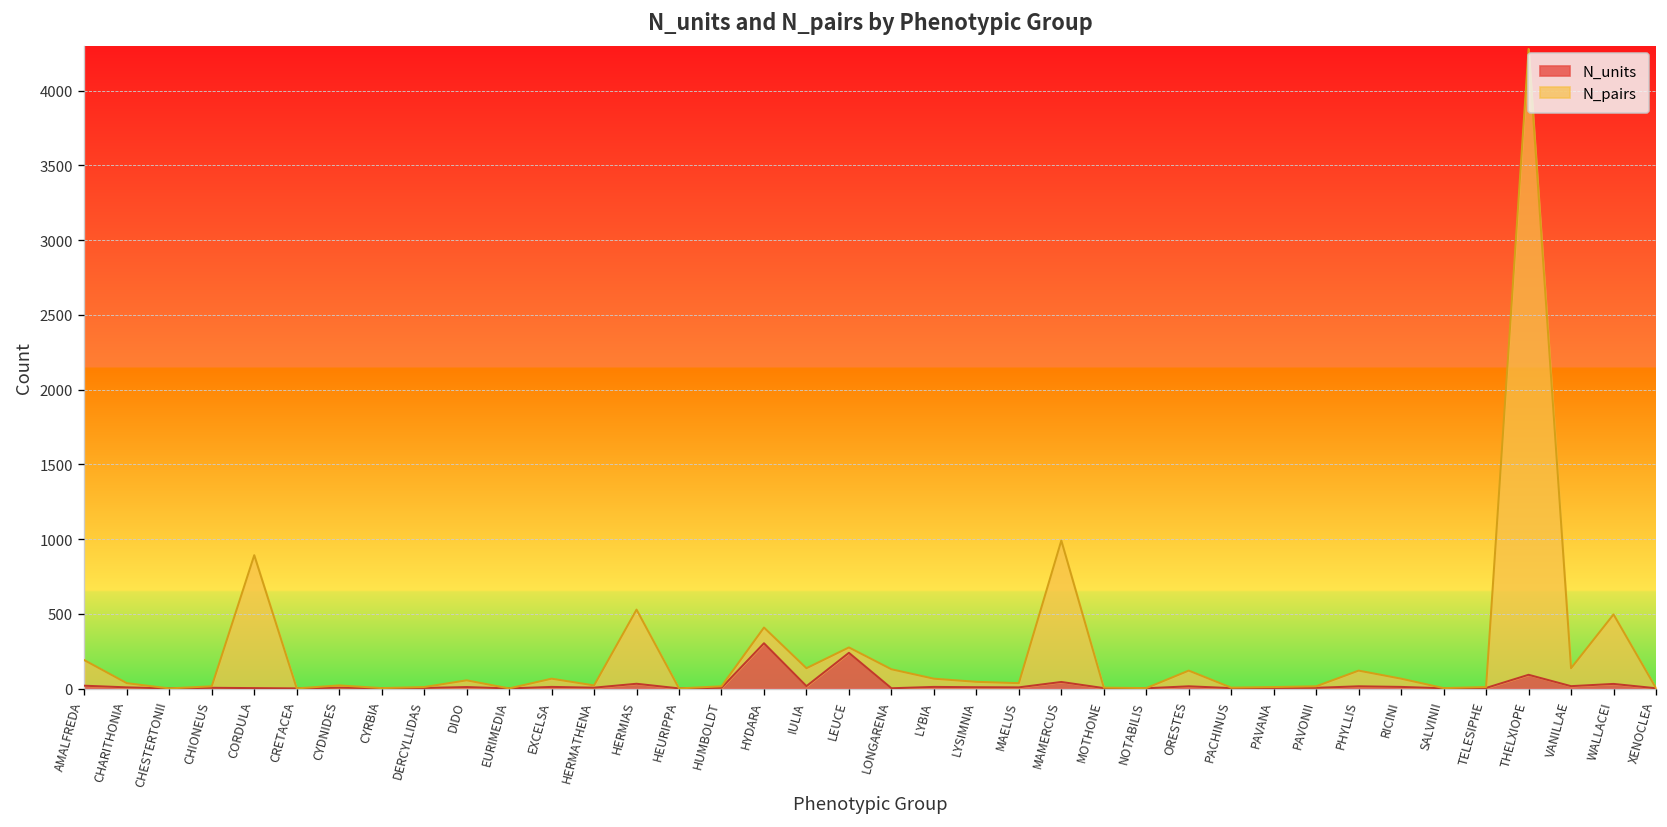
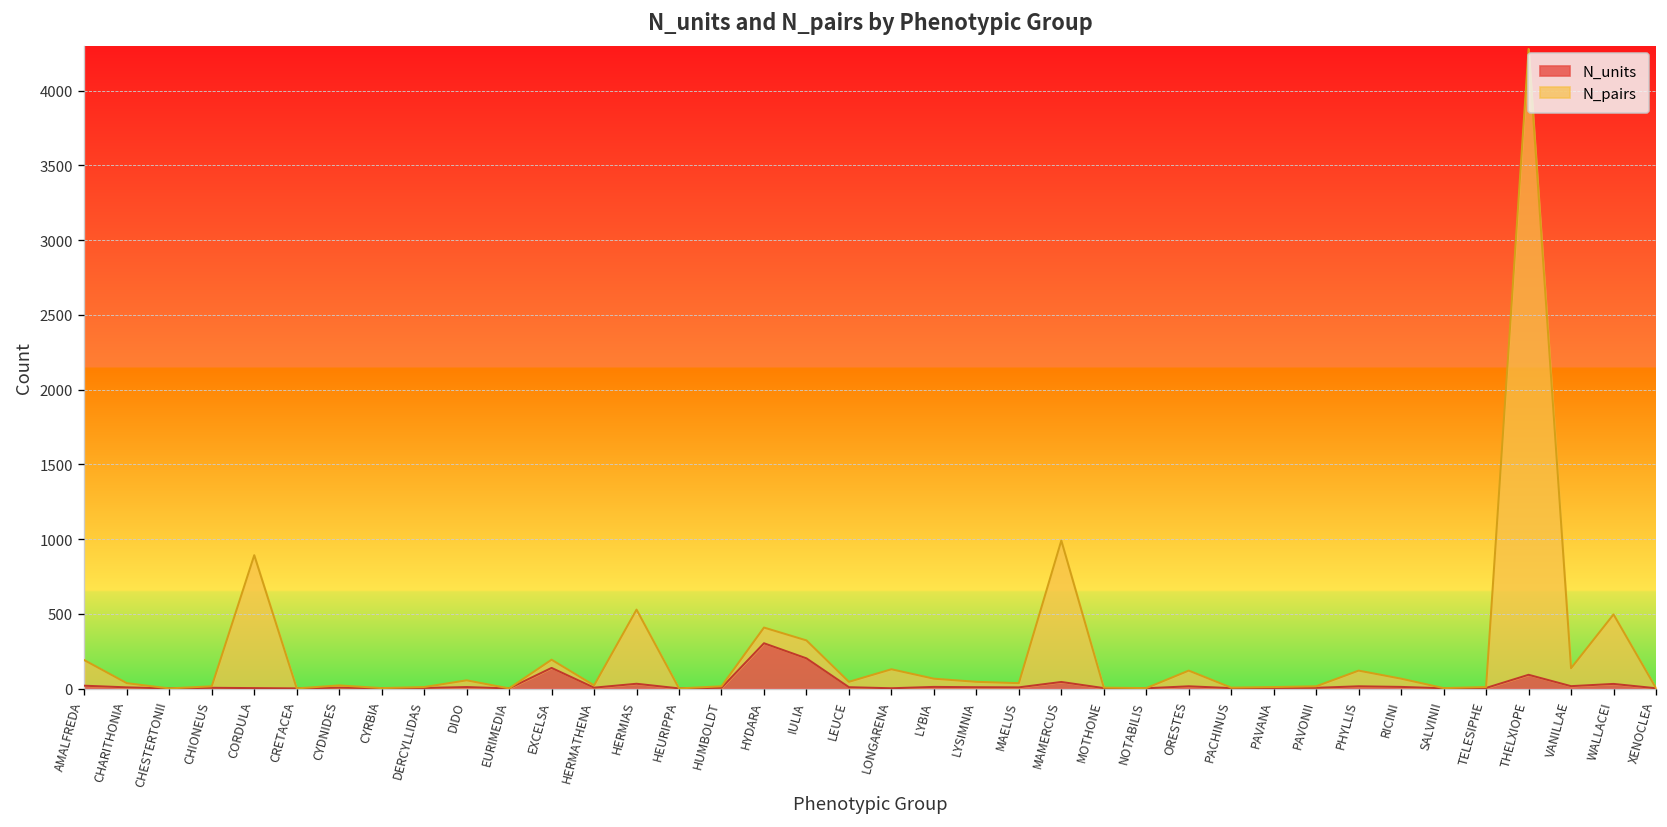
N_units, EXCELSA: 10 -> 140
N_units, IULIA: 20 -> 200
N_units, LEUCE: 240 -> 10
